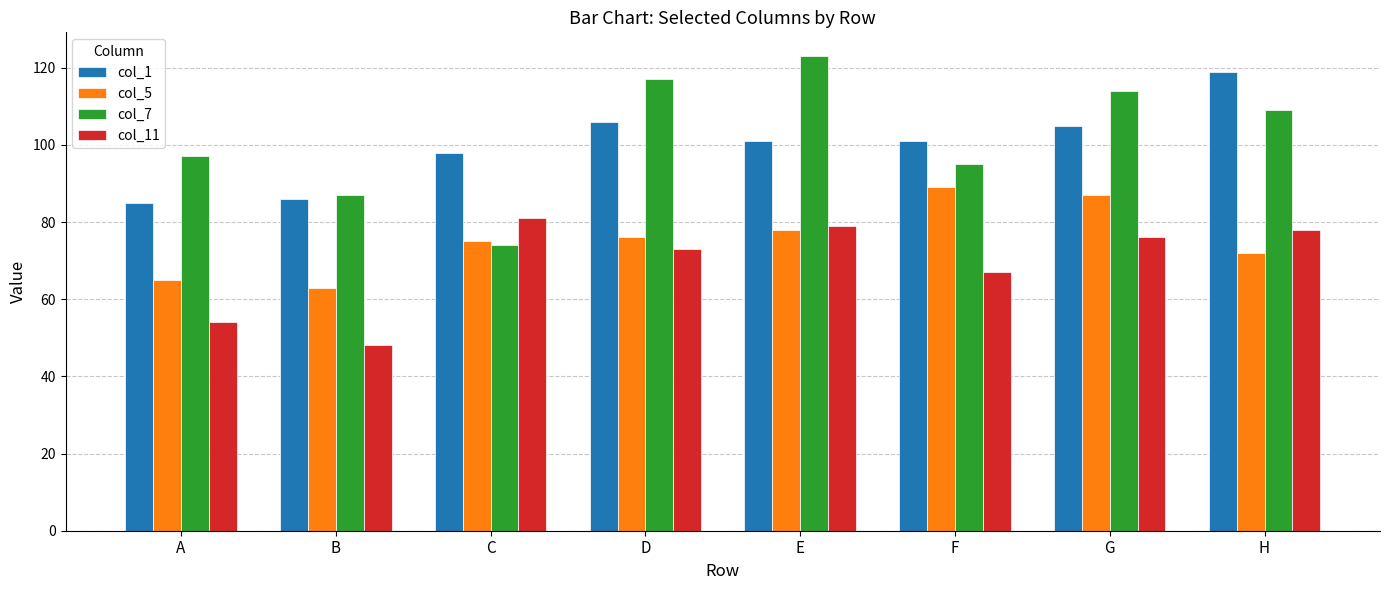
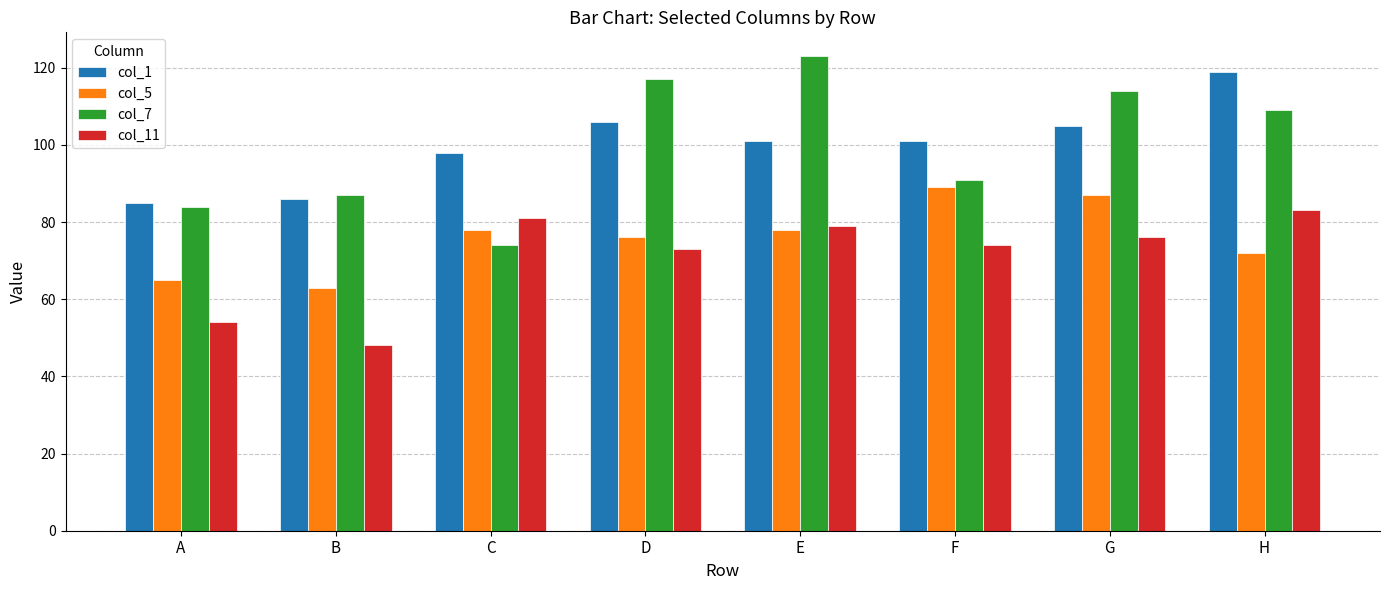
col_7, A: 97 -> 84
col_5, C: 75 -> 78
col_7, F: 95 -> 91
col_11, F: 67 -> 74
col_11, H: 78 -> 83
